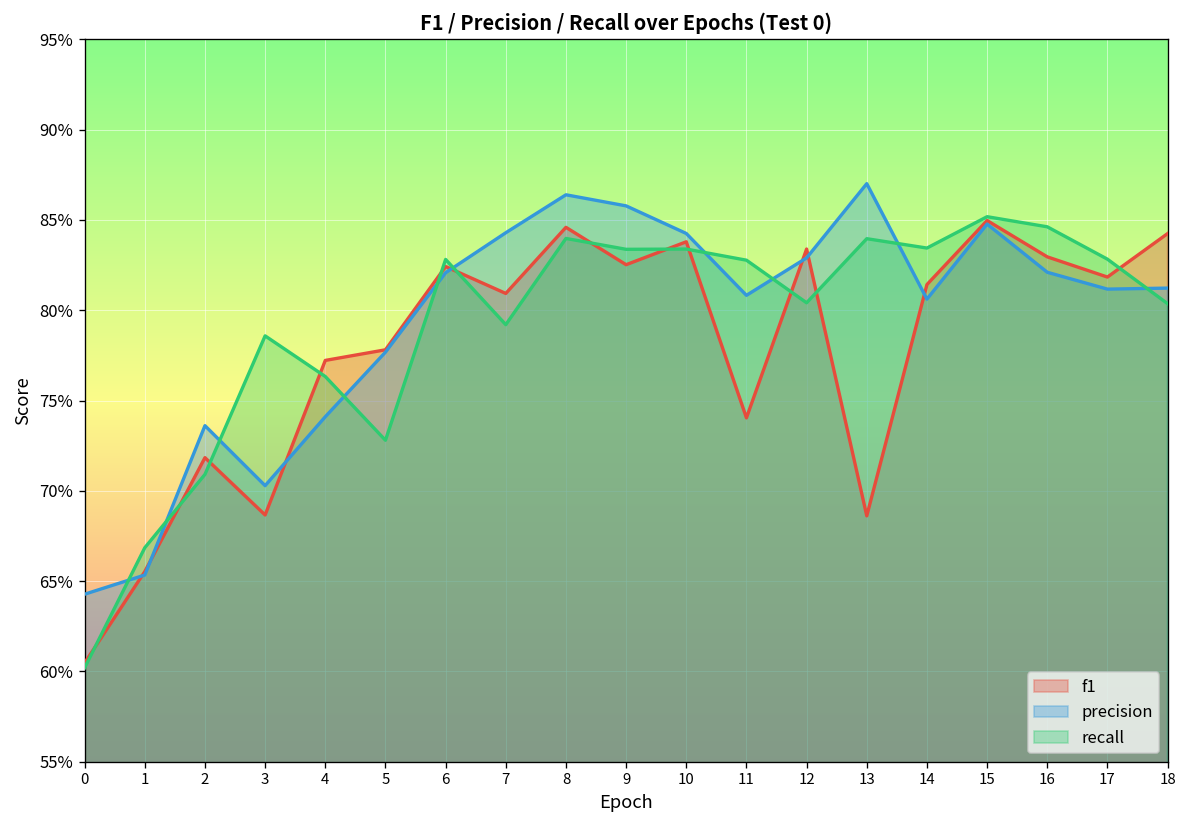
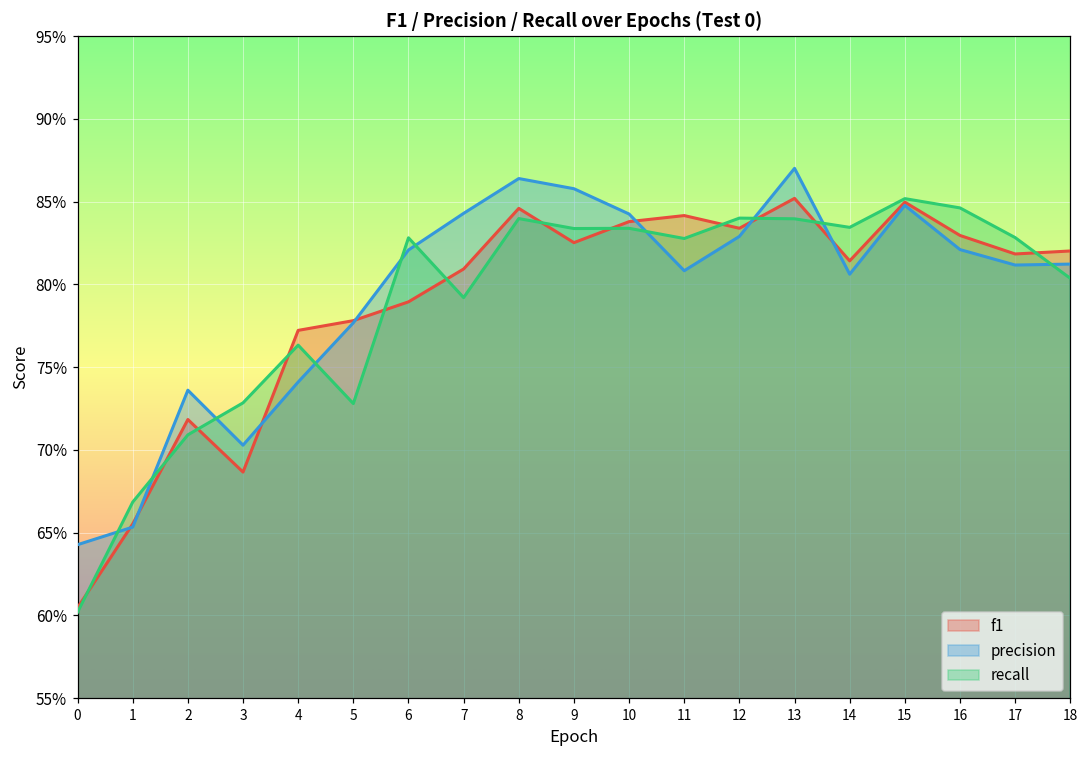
recall, 3: 78.6% -> 72.8%
f1, 6: 82.4% -> 78.9%
f1, 11: 74.0% -> 84.2%
recall, 12: 80.4% -> 84.0%
f1, 13: 68.6% -> 85.2%
f1, 18: 84.2% -> 82.0%
